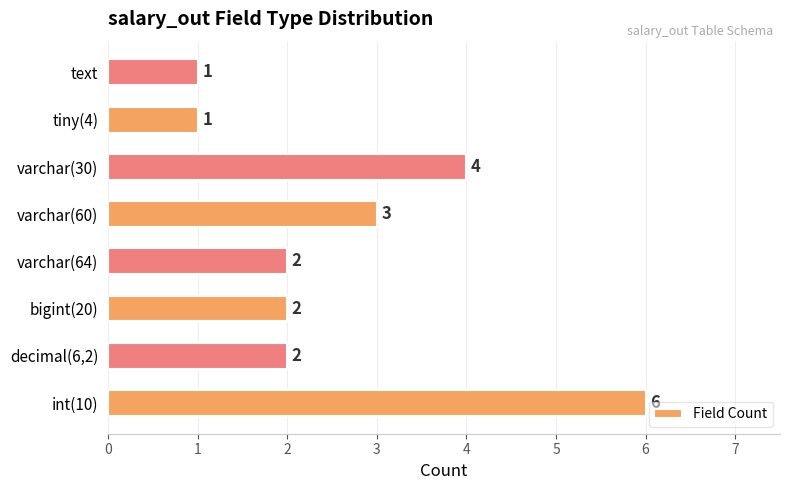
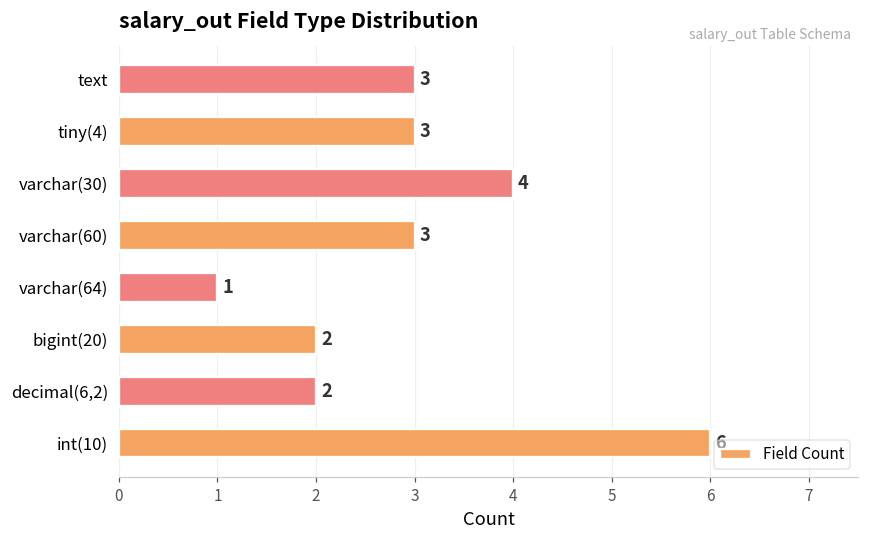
text: 1 -> 3
tiny(4): 1 -> 3
varchar(64): 2 -> 1
